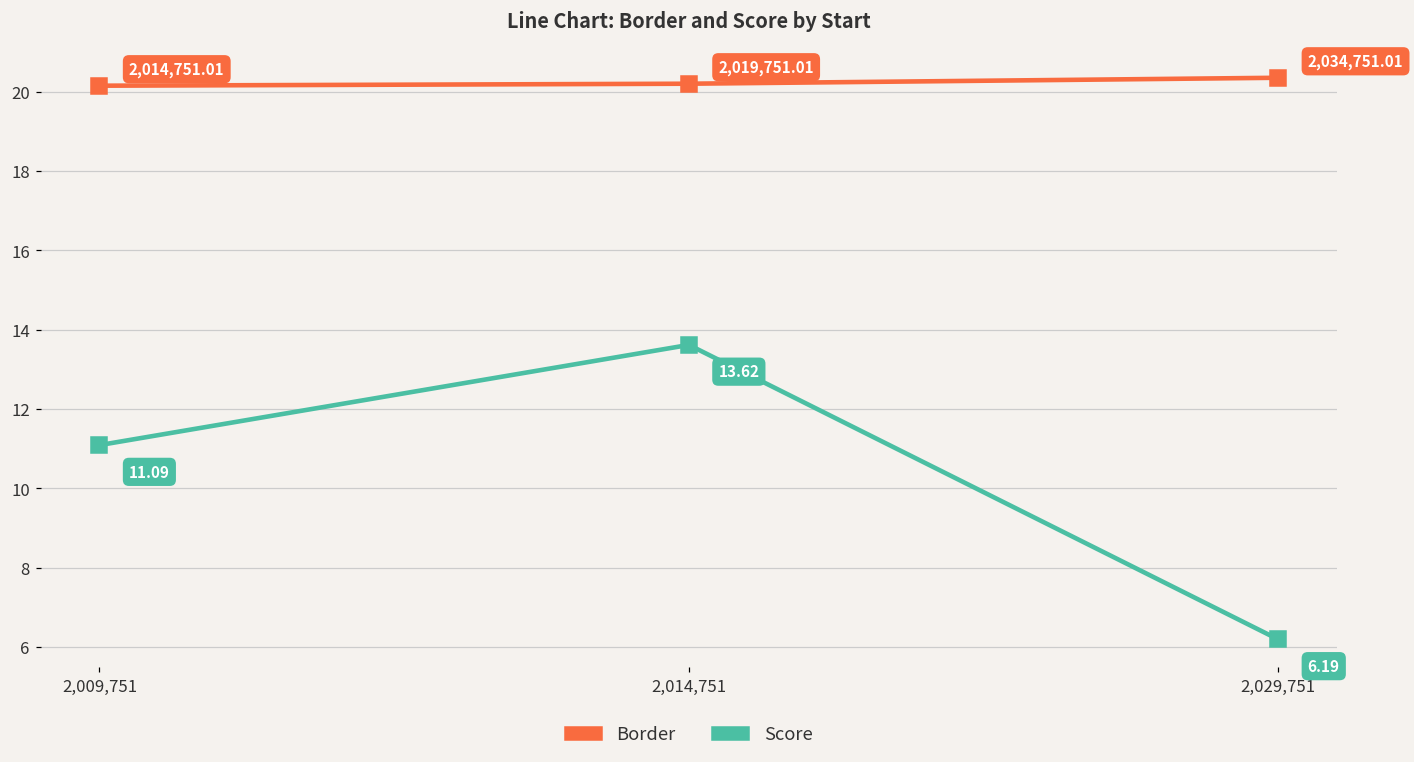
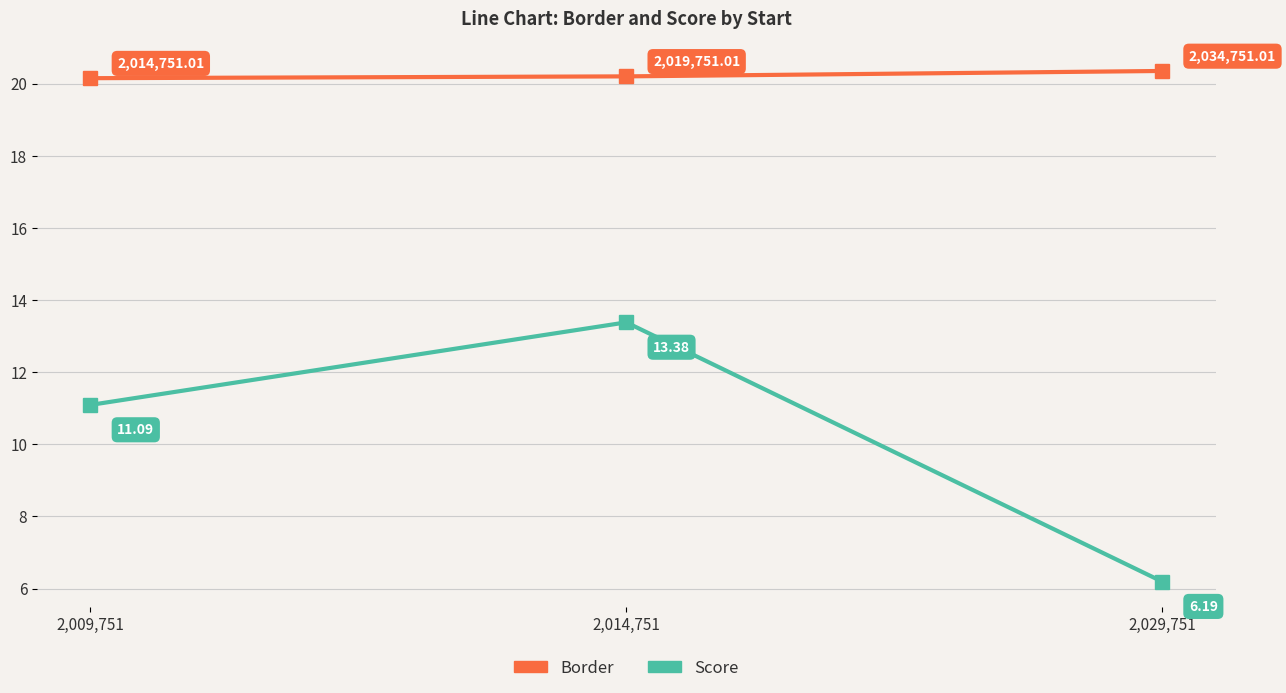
Score, 2,014,751: 13.62 -> 13.38
